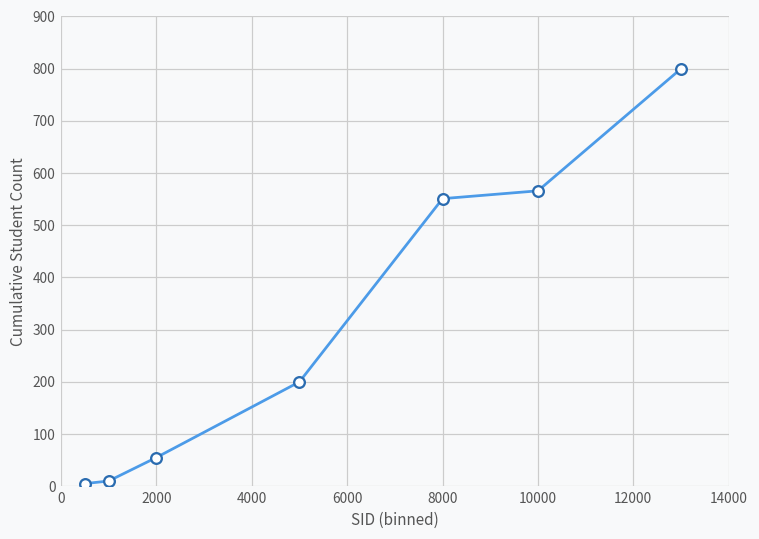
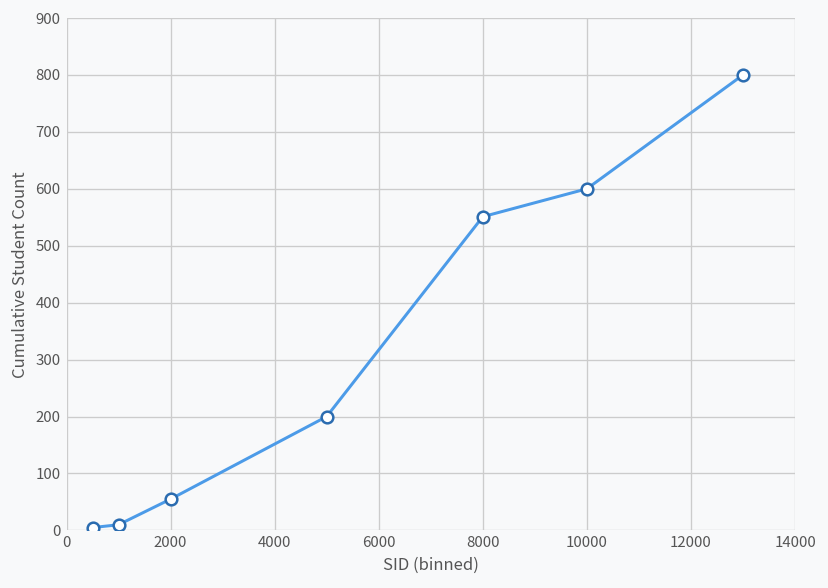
10000: 570 -> 600
